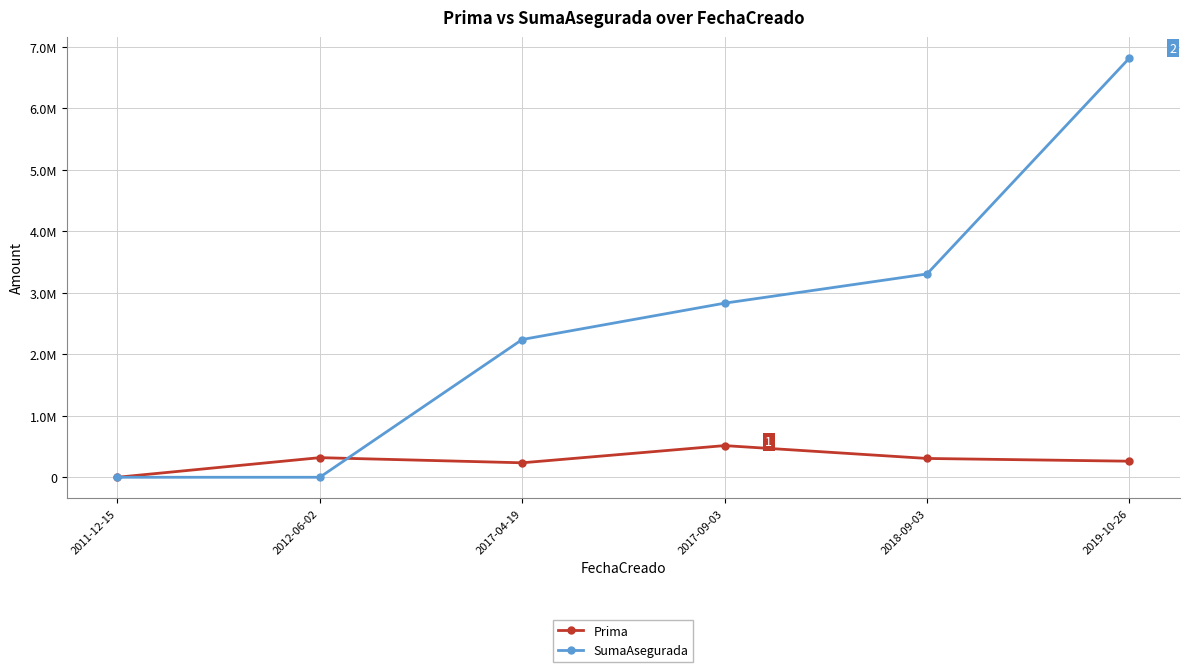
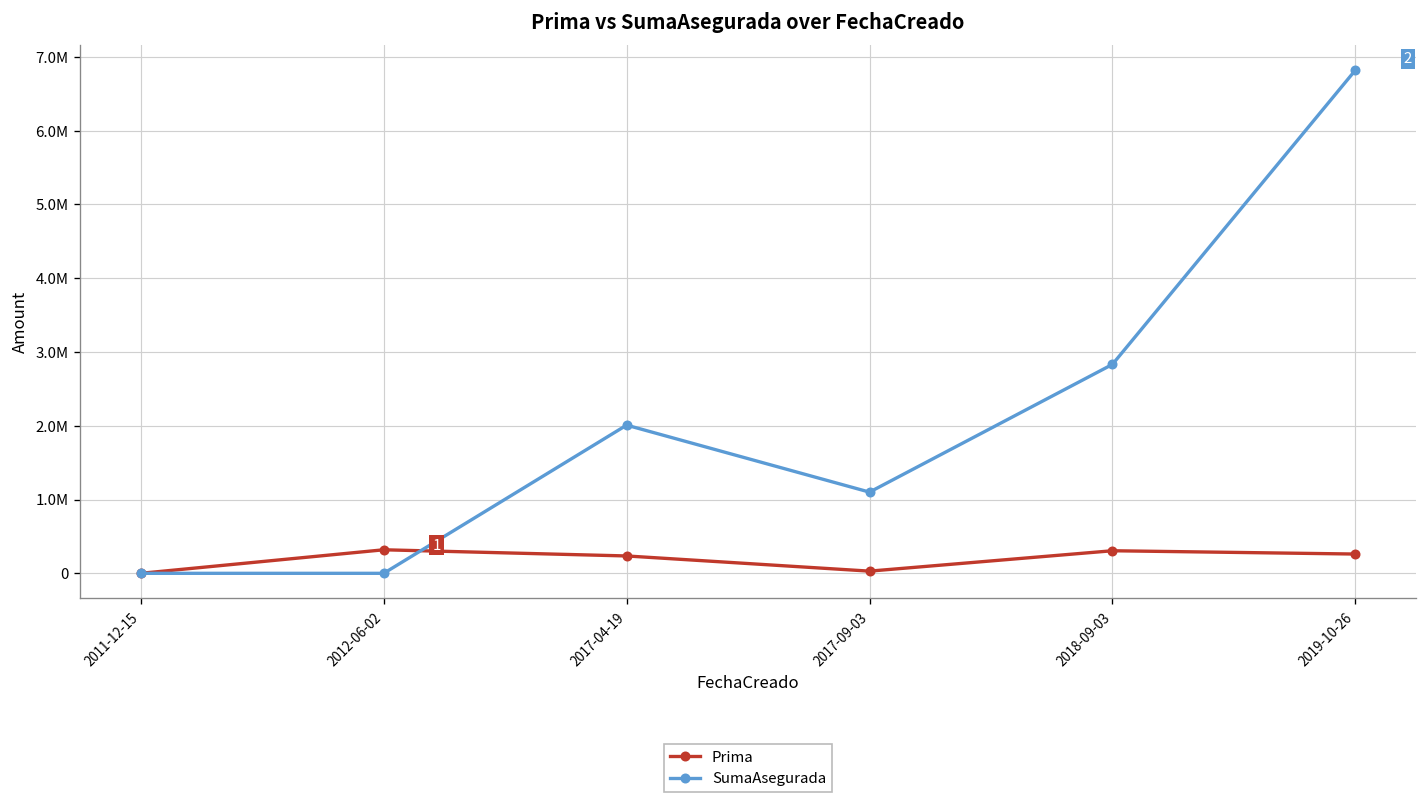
SumaAsegurada, 2017-04-19: 2200000 -> 2000000
Prima, 2017-09-03: 500000 -> 0
SumaAsegurada, 2017-09-03: 2800000 -> 1100000
SumaAsegurada, 2018-09-03: 3300000 -> 2800000
